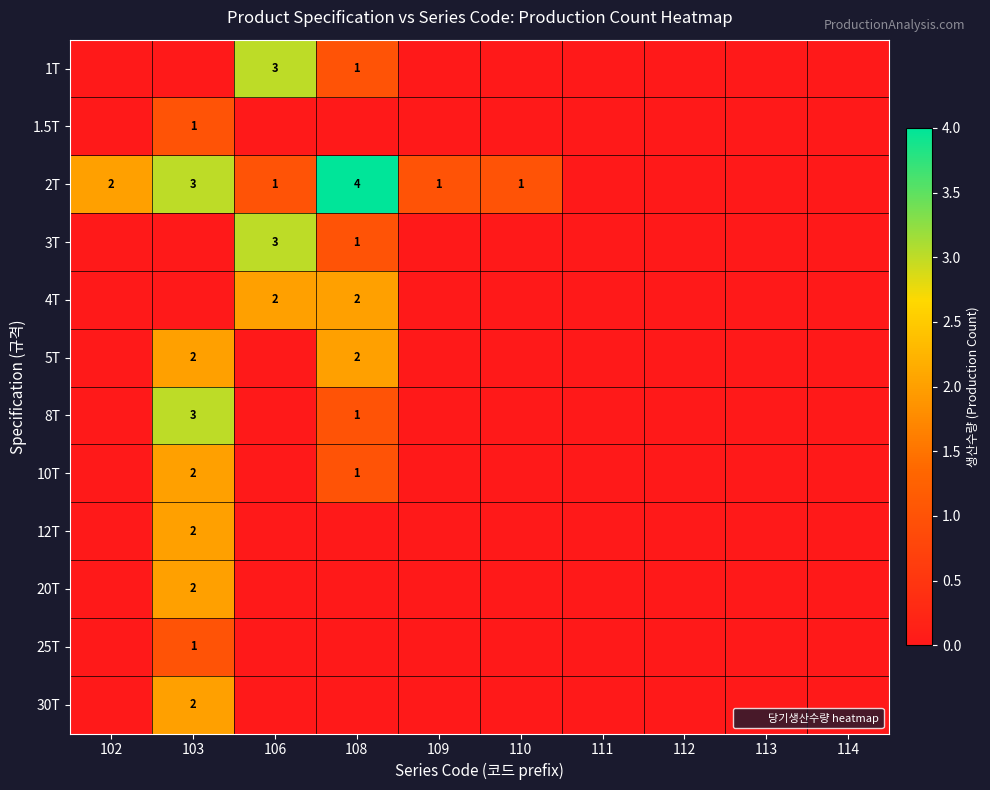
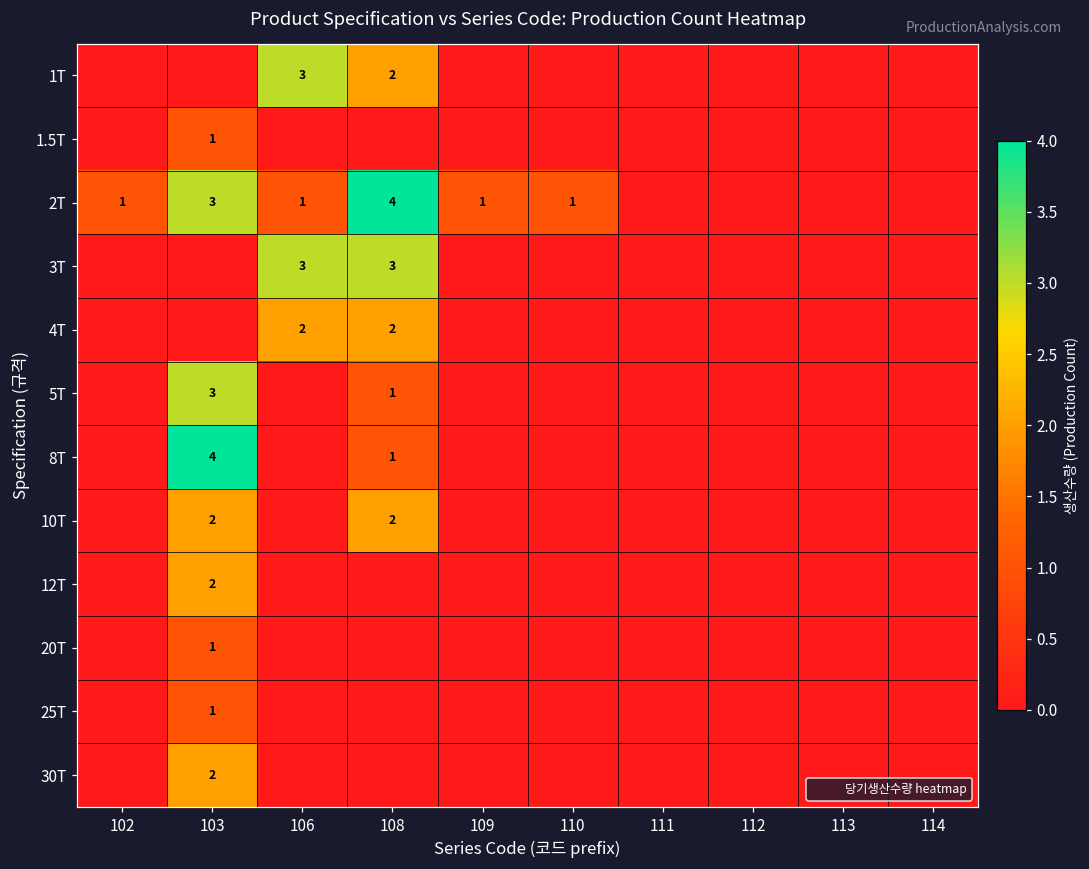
1T, 108: 1 -> 2
2T, 102: 2 -> 1
3T, 108: 1 -> 3
5T, 103: 2 -> 3
5T, 108: 2 -> 1
8T, 103: 3 -> 4
10T, 108: 1 -> 2
20T, 103: 2 -> 1
